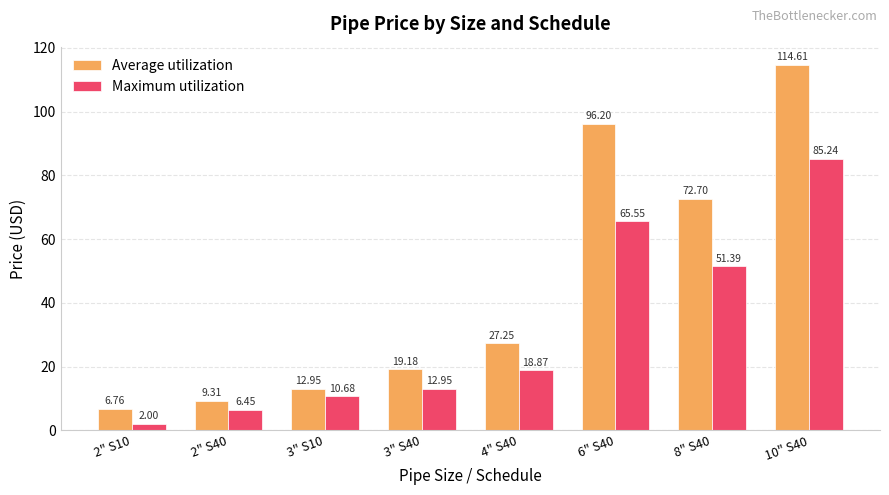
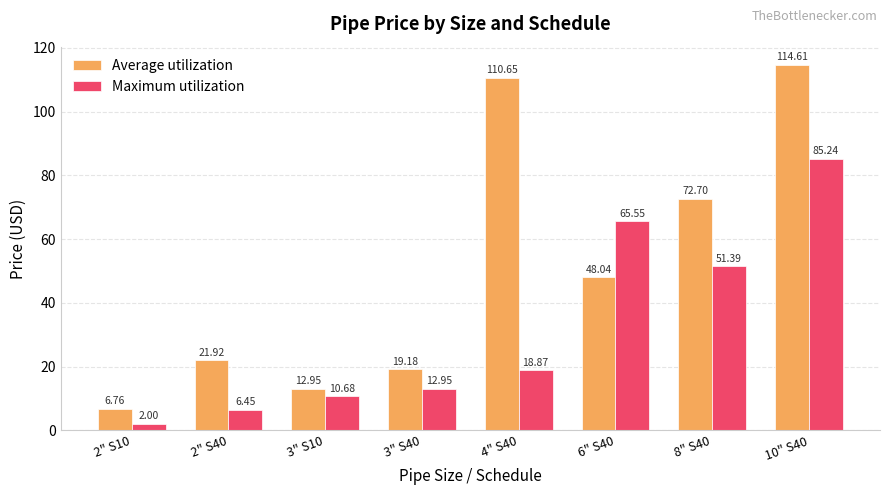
Average utilization, 2" S40: 9.31 -> 21.92
Average utilization, 4" S40: 27.25 -> 110.65
Average utilization, 6" S40: 96.20 -> 48.04
